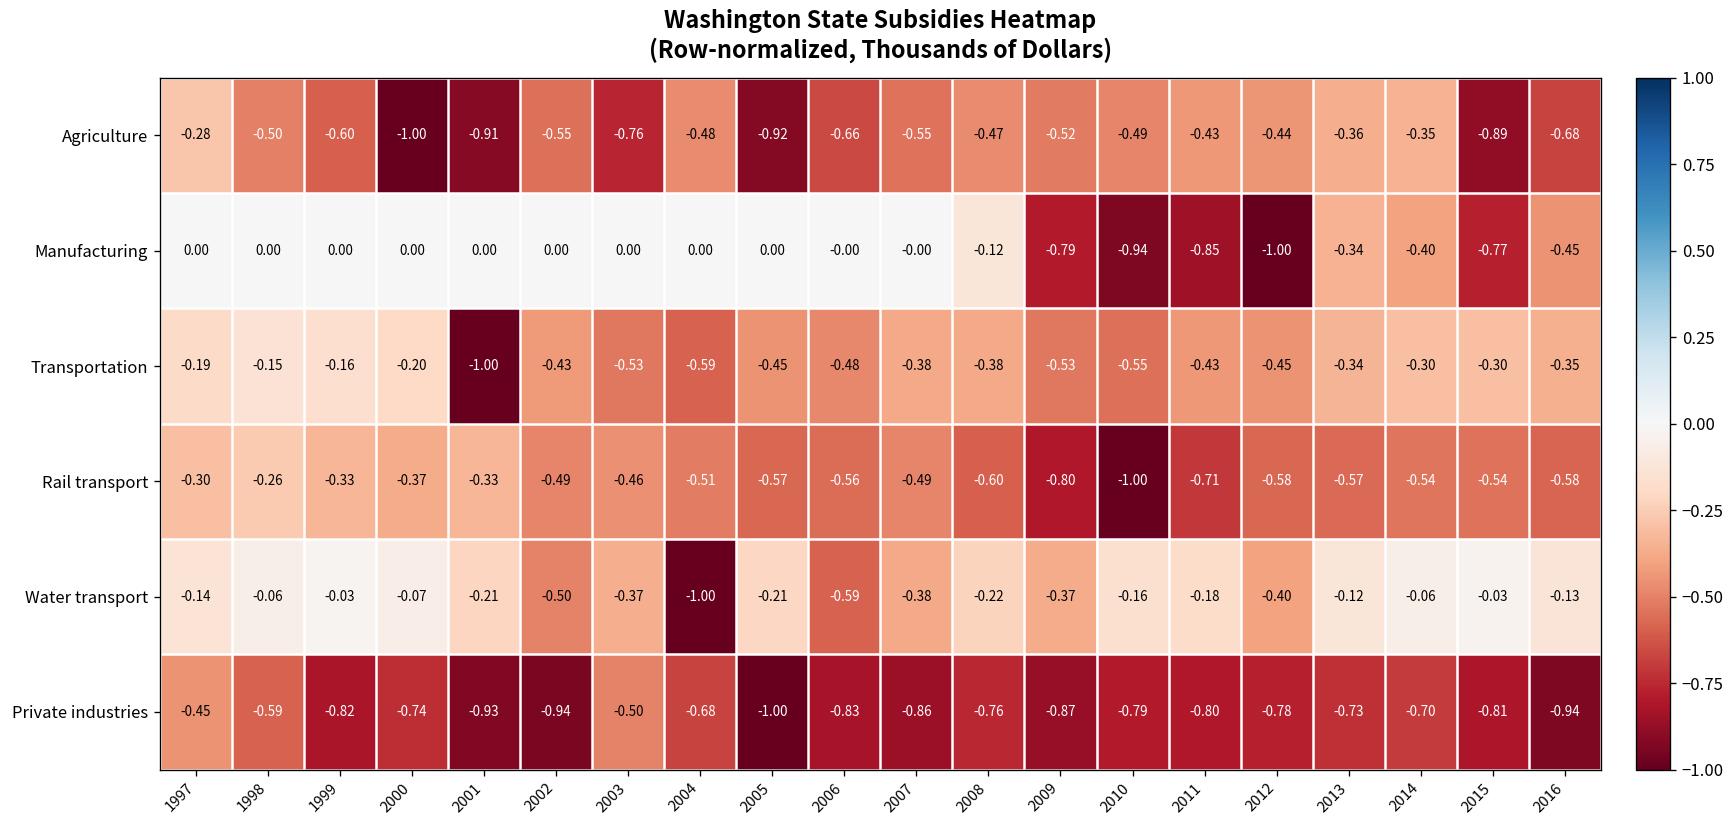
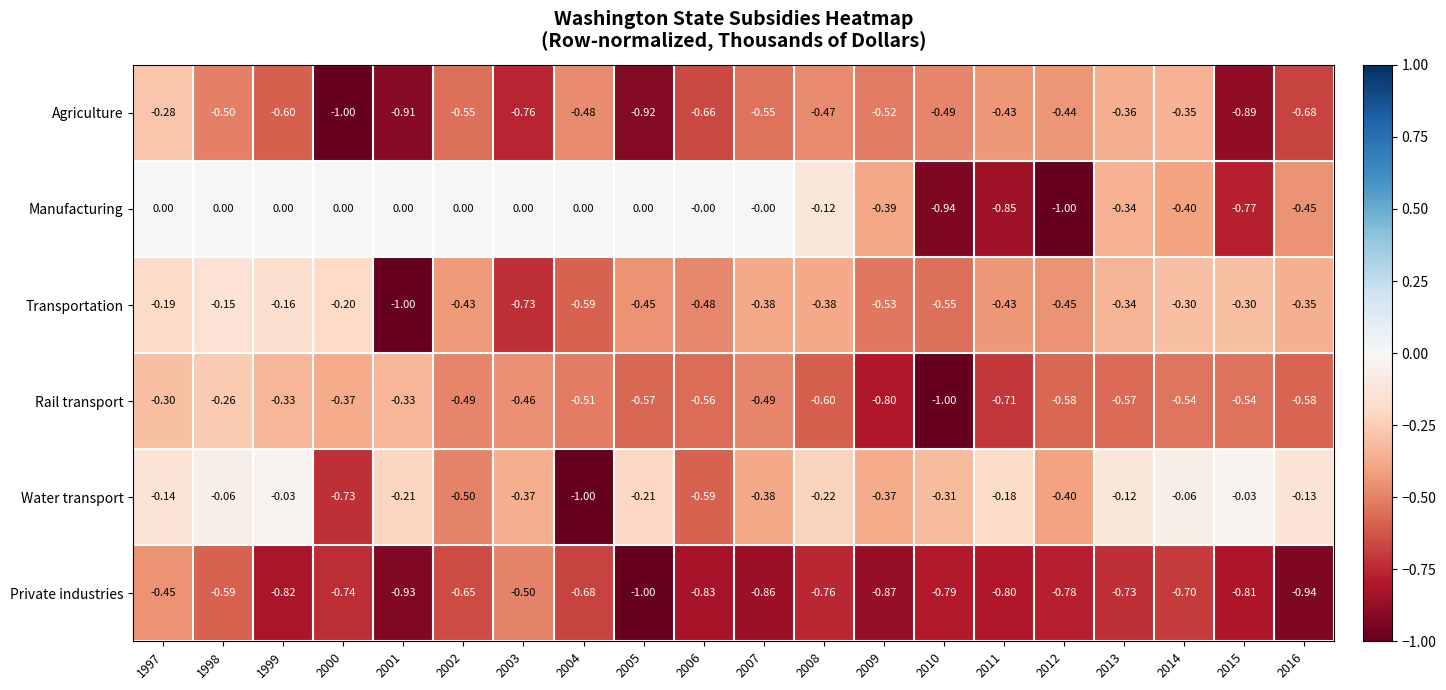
Manufacturing, 2009: -0.79 -> -0.39
Transportation, 2003: -0.53 -> -0.73
Water transport, 2000: -0.07 -> -0.73
Water transport, 2010: -0.16 -> -0.31
Private industries, 2002: -0.94 -> -0.65
